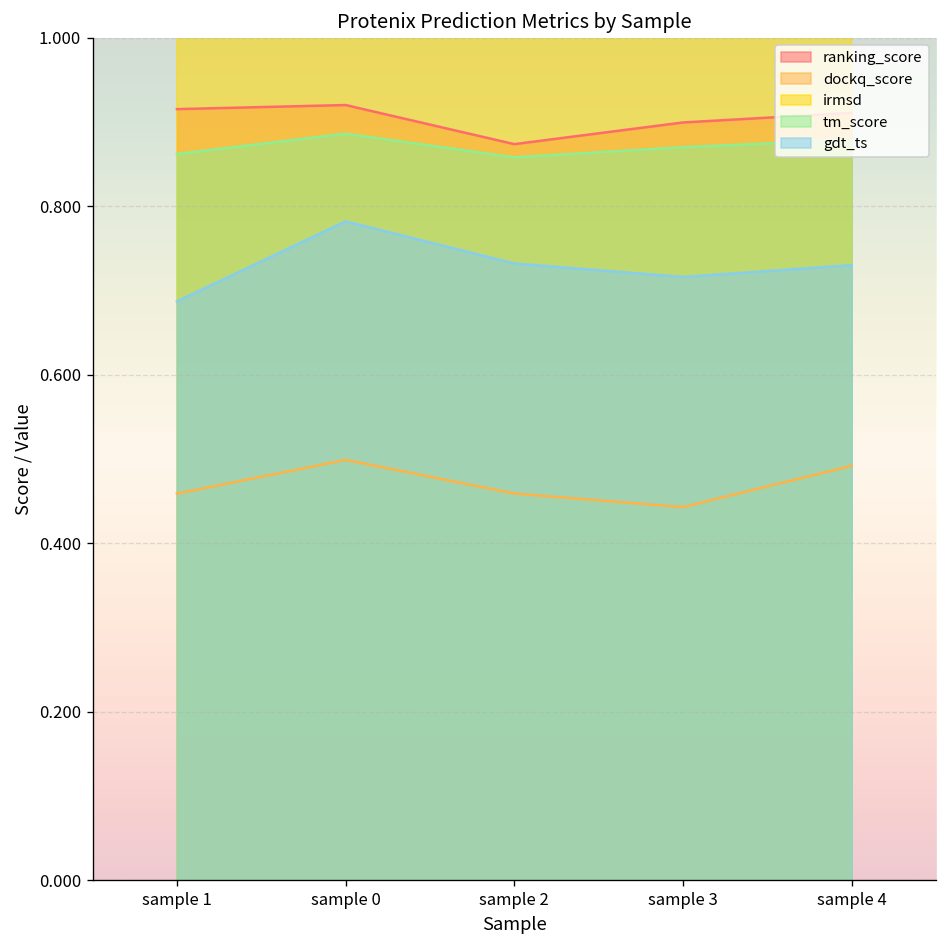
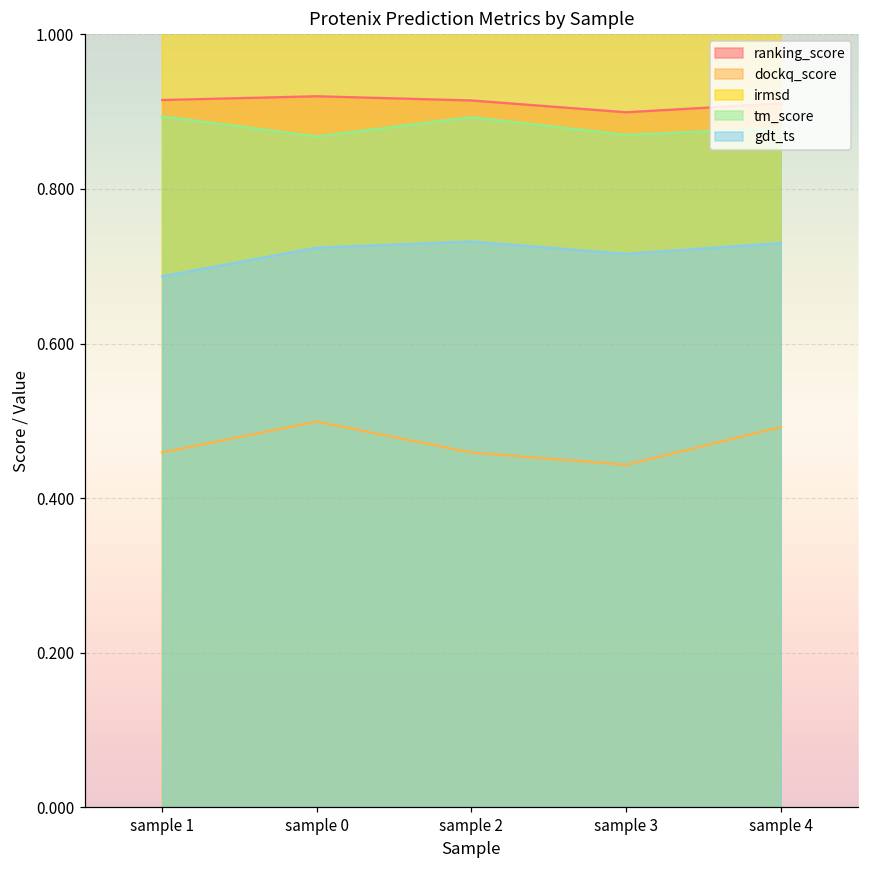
tm_score, sample 1: 0.86 -> 0.89
tm_score, sample 0: 0.89 -> 0.87
gdt_ts, sample 0: 0.78 -> 0.72
ranking_score, sample 2: 0.87 -> 0.91
tm_score, sample 2: 0.86 -> 0.89
